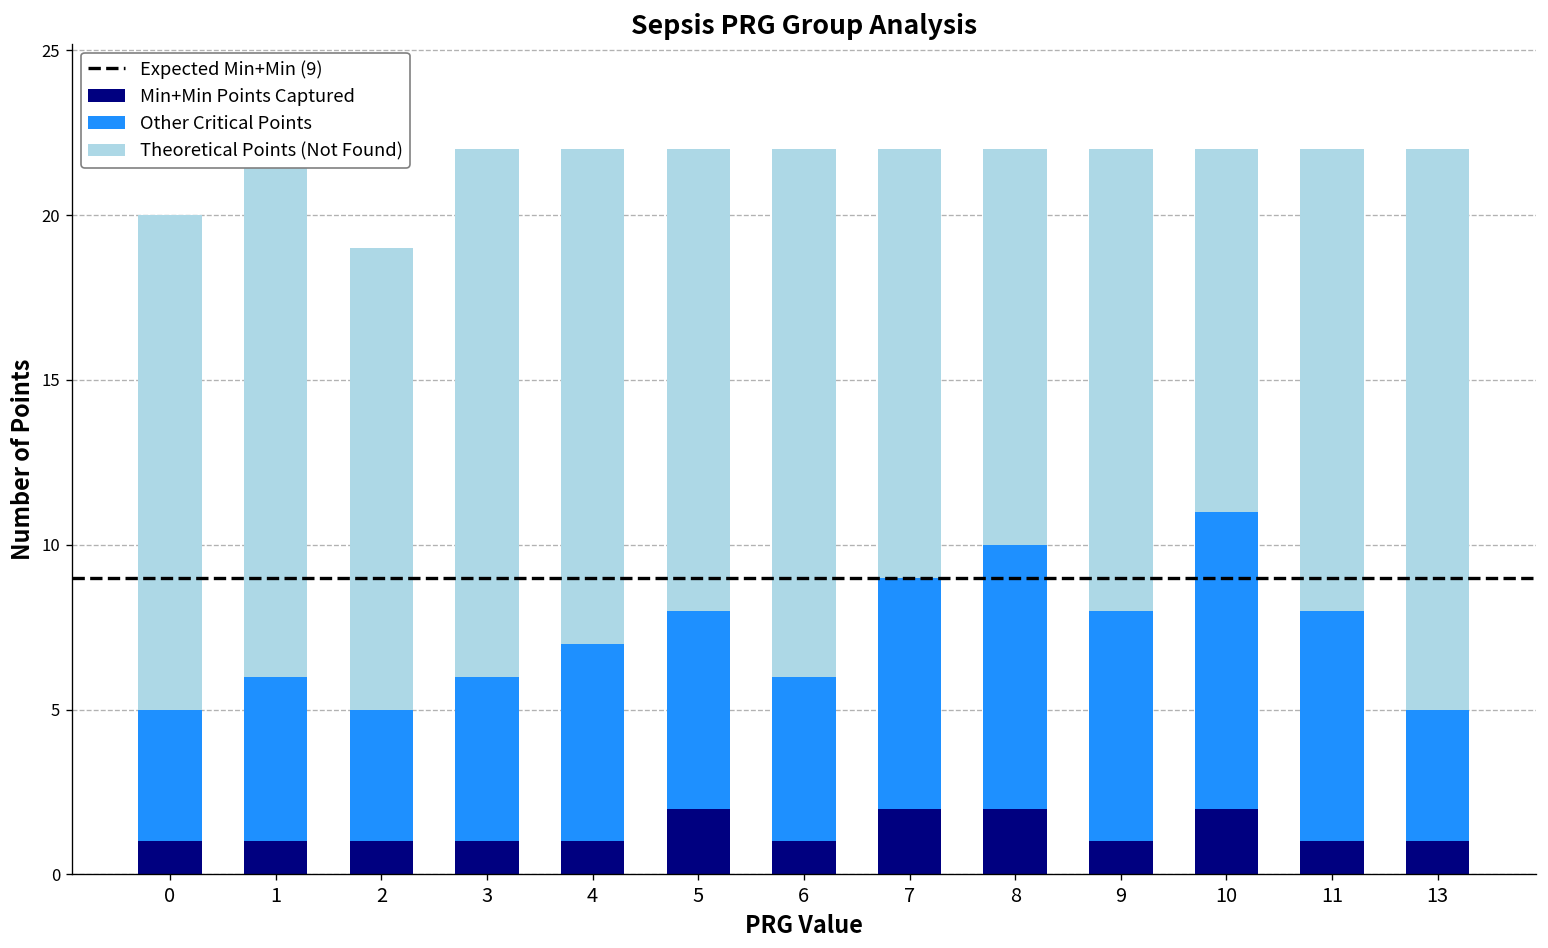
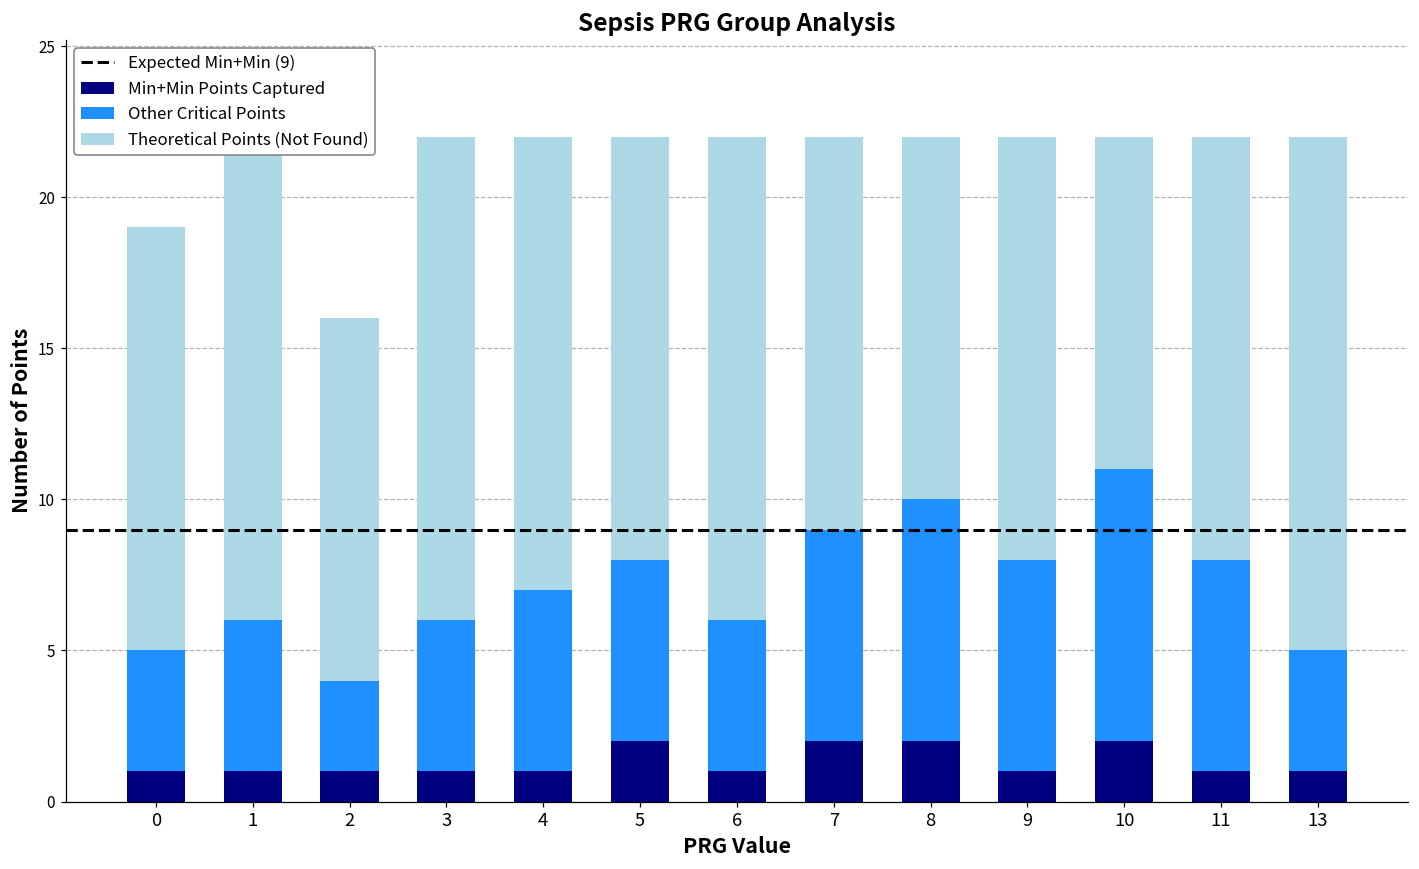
Theoretical Points (Not Found), 0: 15 -> 14
Other Critical Points, 2: 4 -> 3
Theoretical Points (Not Found), 2: 14 -> 12
